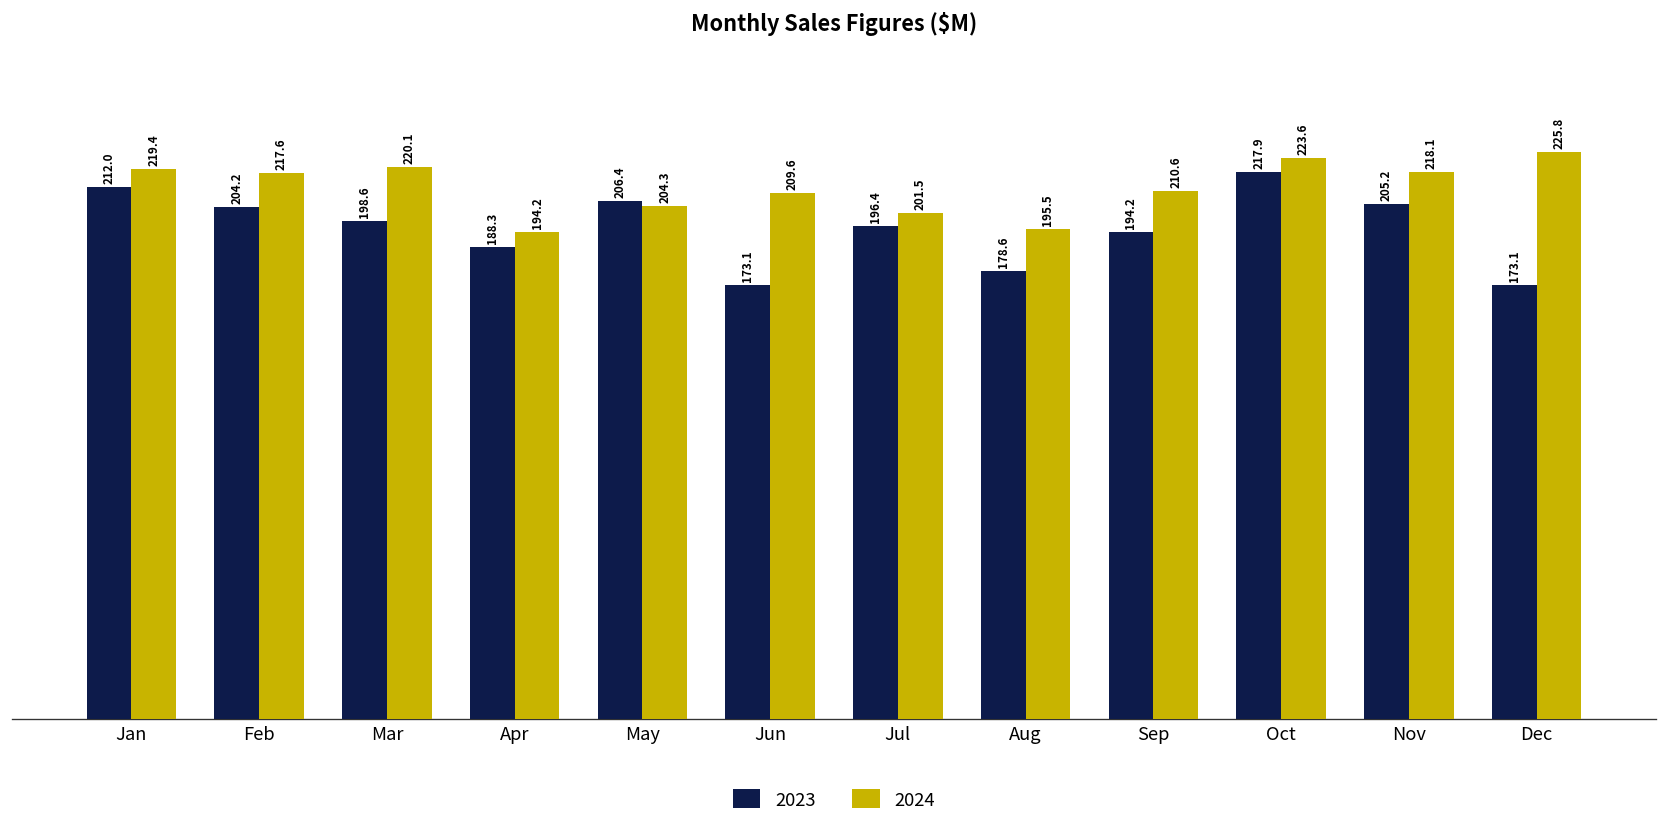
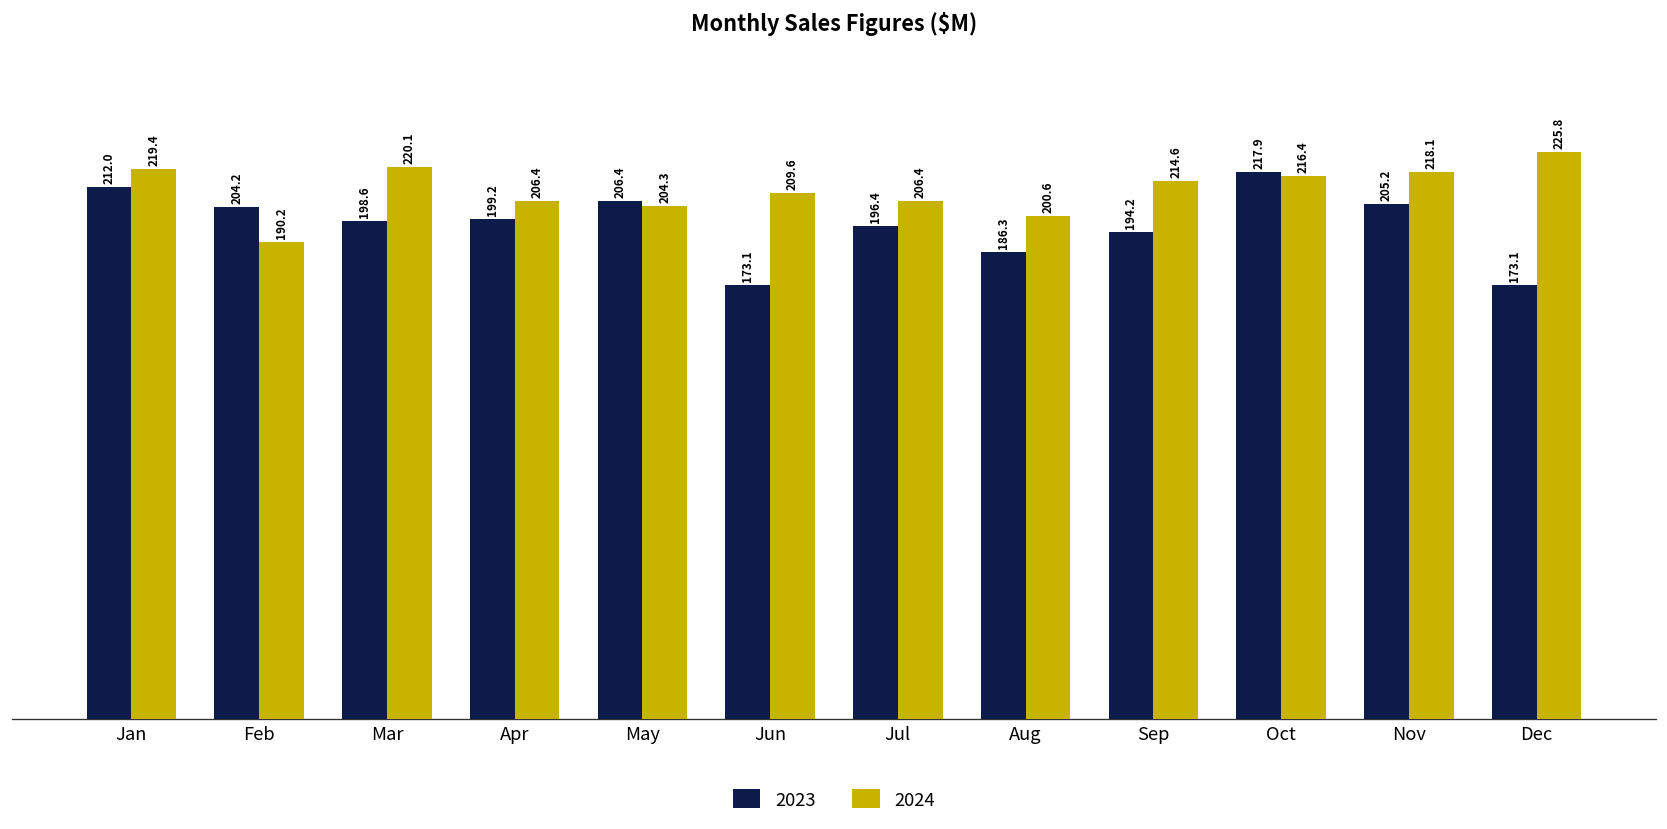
2024, Feb: 217.6 -> 190.2
2023, Apr: 188.3 -> 199.2
2024, Apr: 194.2 -> 206.4
2024, Jul: 201.5 -> 206.4
2023, Aug: 178.6 -> 186.3
2024, Aug: 195.5 -> 200.6
2024, Sep: 210.6 -> 214.6
2024, Oct: 223.6 -> 216.4
